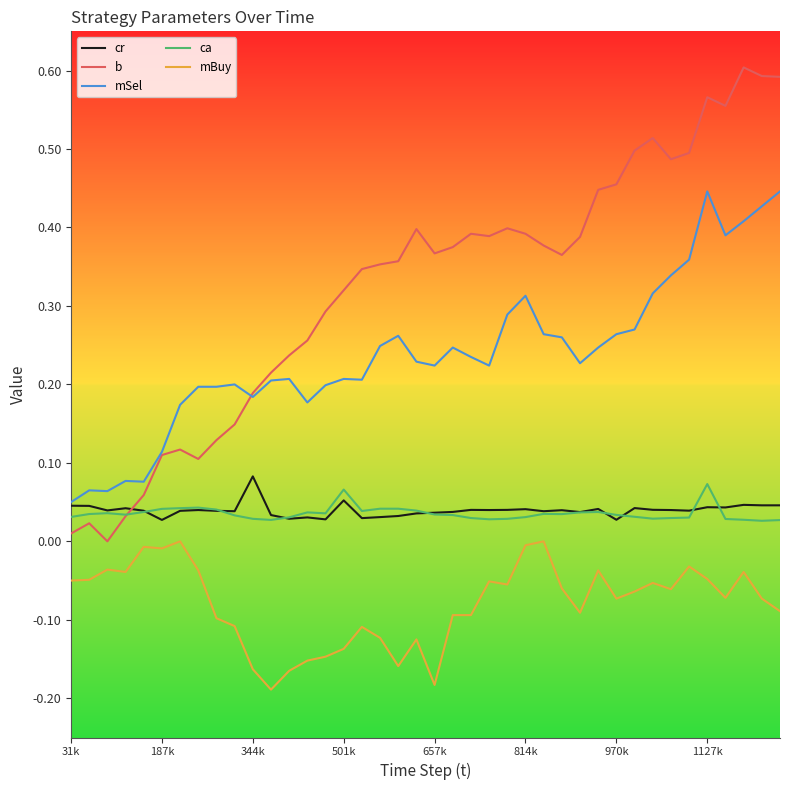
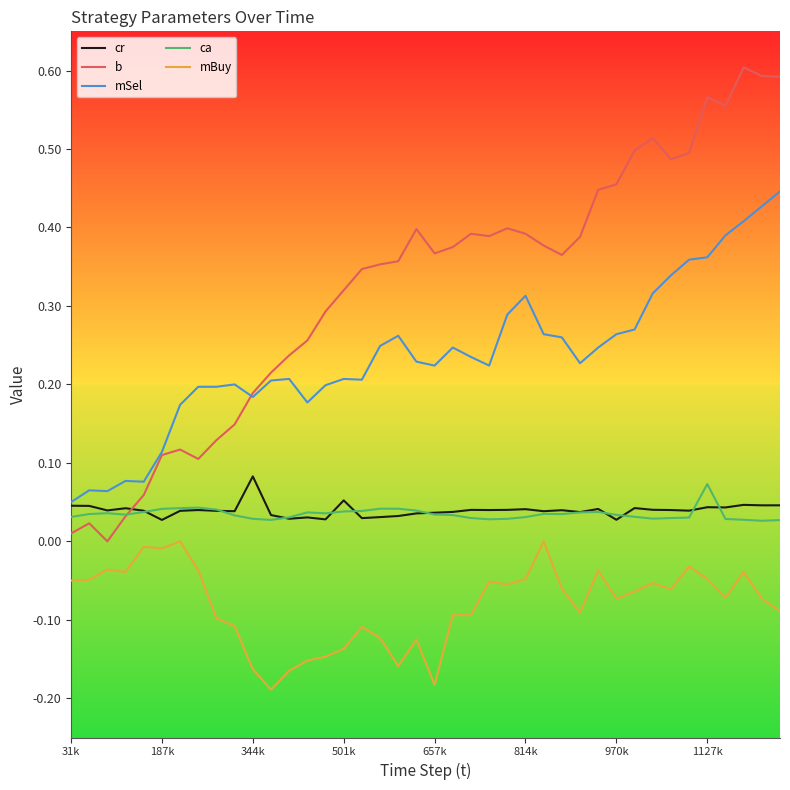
ca, 501k: 0.07 -> 0.04
mBuy, 814k: -0.01 -> -0.05
mSel, 1127k: 0.45 -> 0.36
